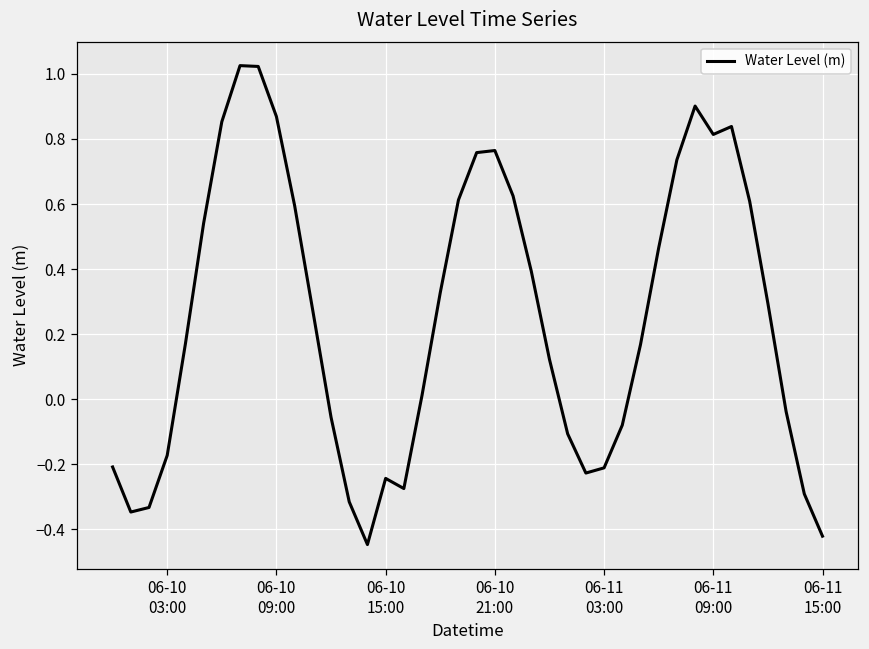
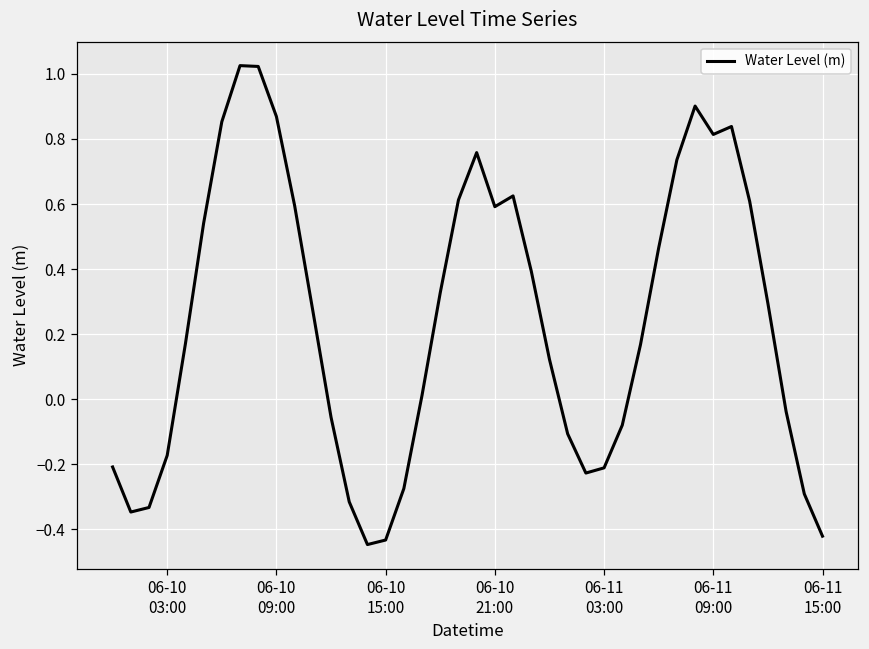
06-10 15:00: -0.24 -> -0.43
06-10 21:00: 0.76 -> 0.59
